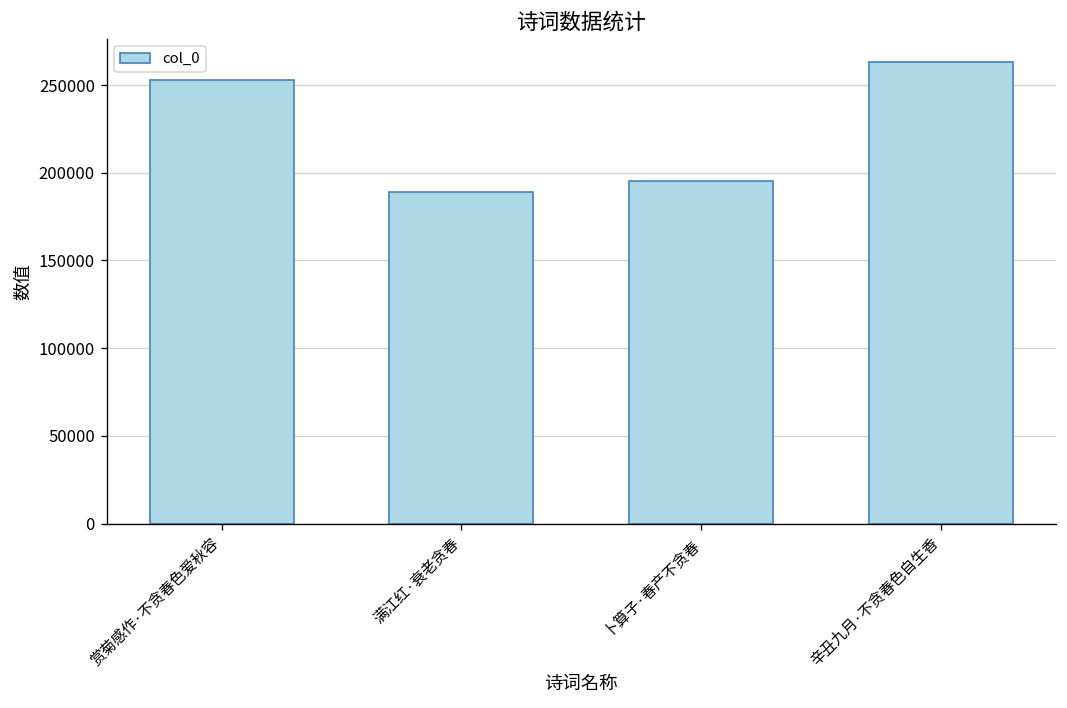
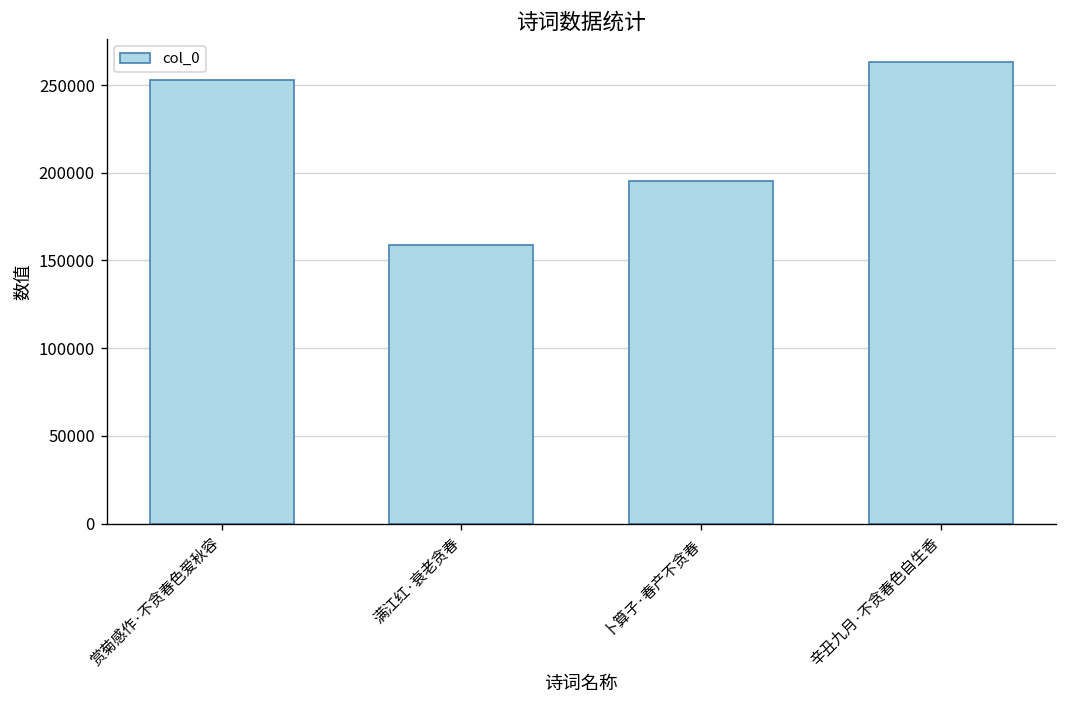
满江红·衰老贪春: 189000 -> 159000
